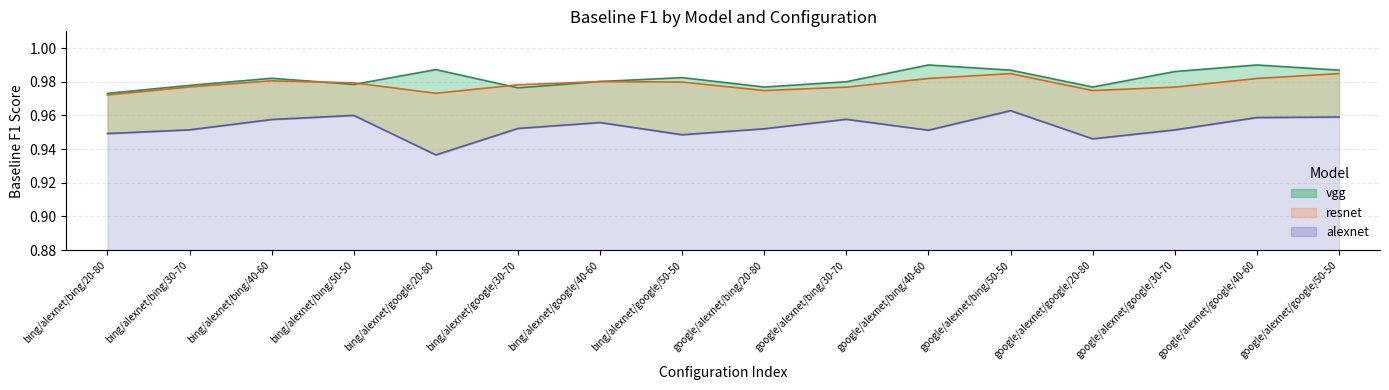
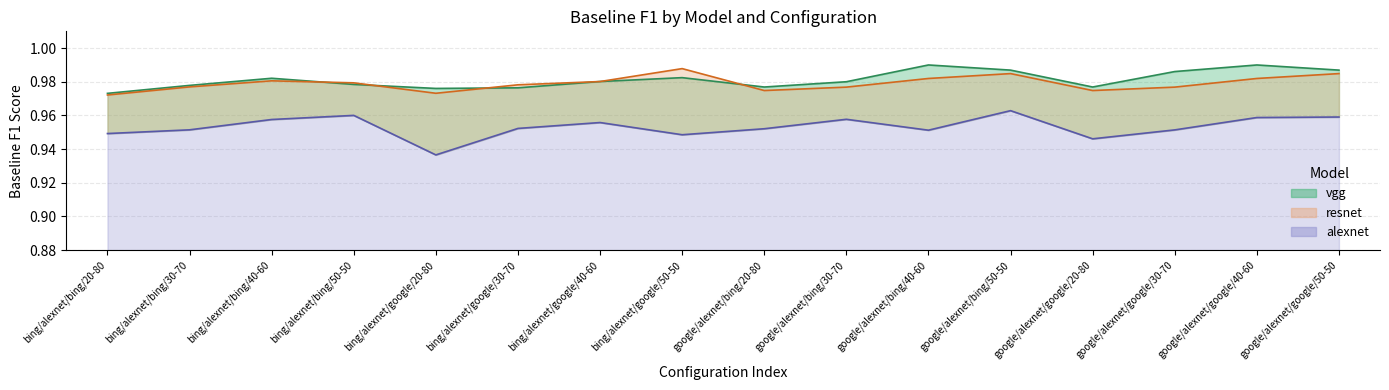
vgg, bing/alexnet/google/20-80: 0.987 -> 0.976
resnet, bing/alexnet/google/50-50: 0.980 -> 0.988
